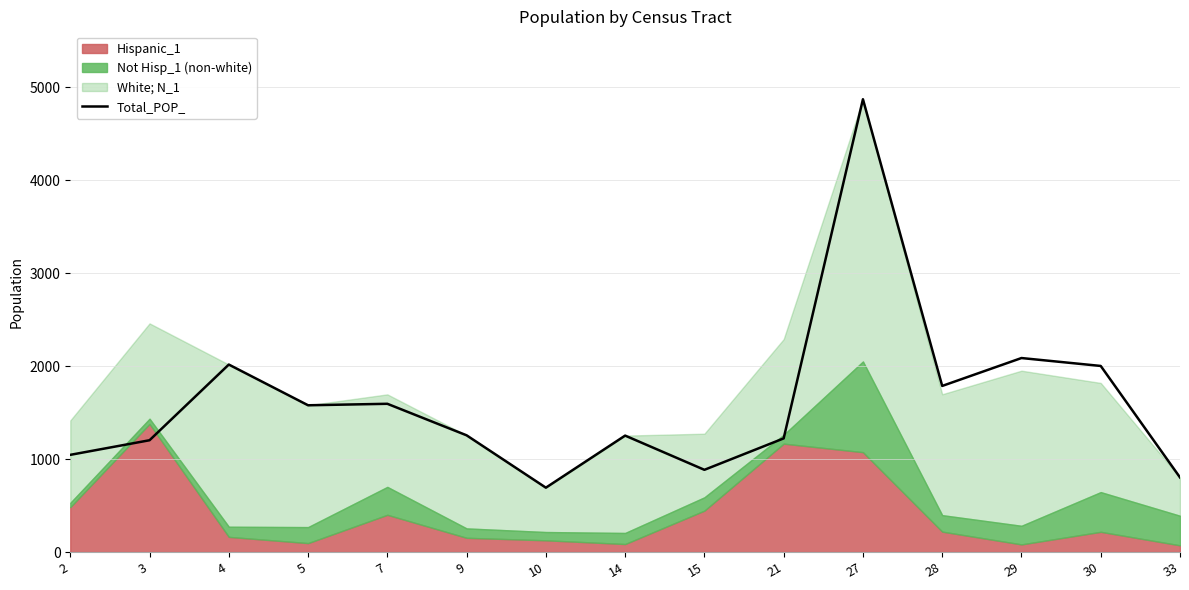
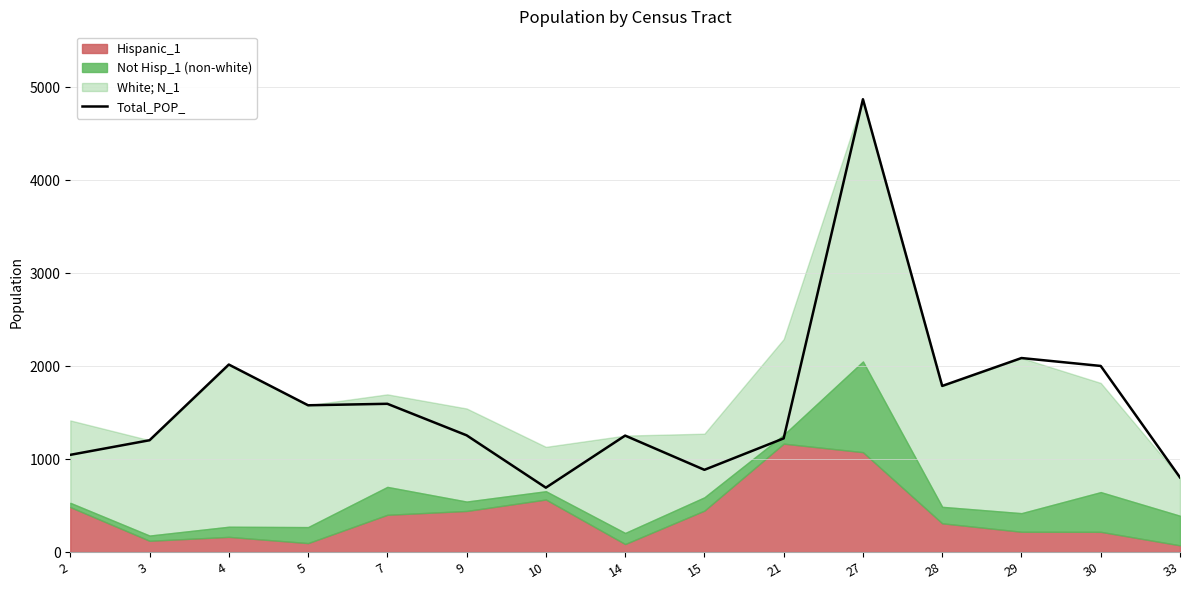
Hispanic_1, 3: 1400 -> 100
Hispanic_1, 9: 200 -> 400
Hispanic_1, 10: 100 -> 600
Hispanic_1, 28: 200 -> 300
Hispanic_1, 29: 100 -> 200
